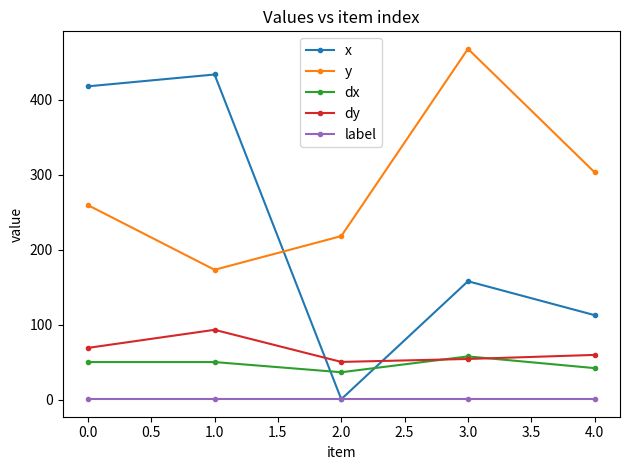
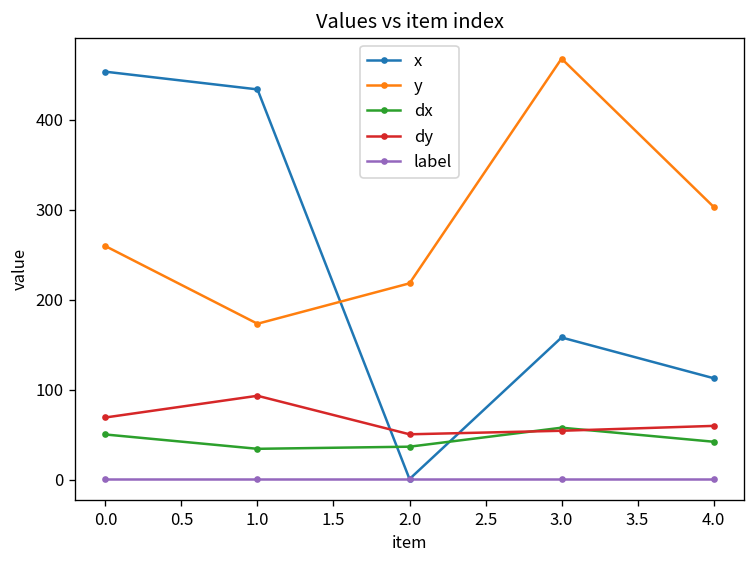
x, 0.0: 420 -> 450
dx, 1.0: 50 -> 30
